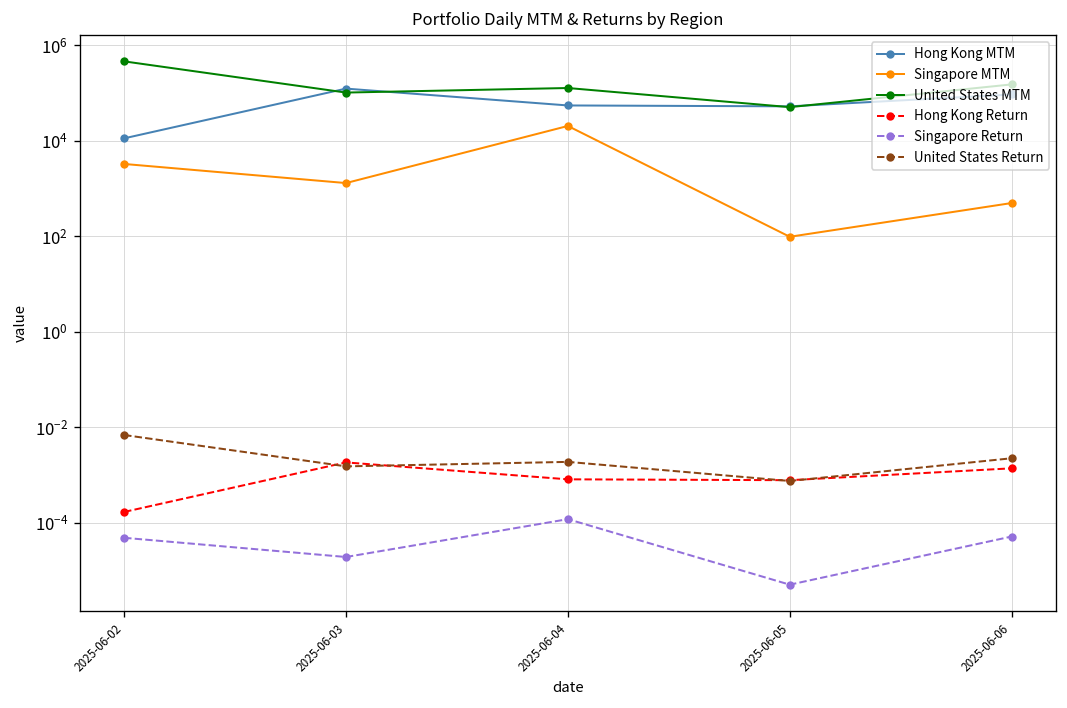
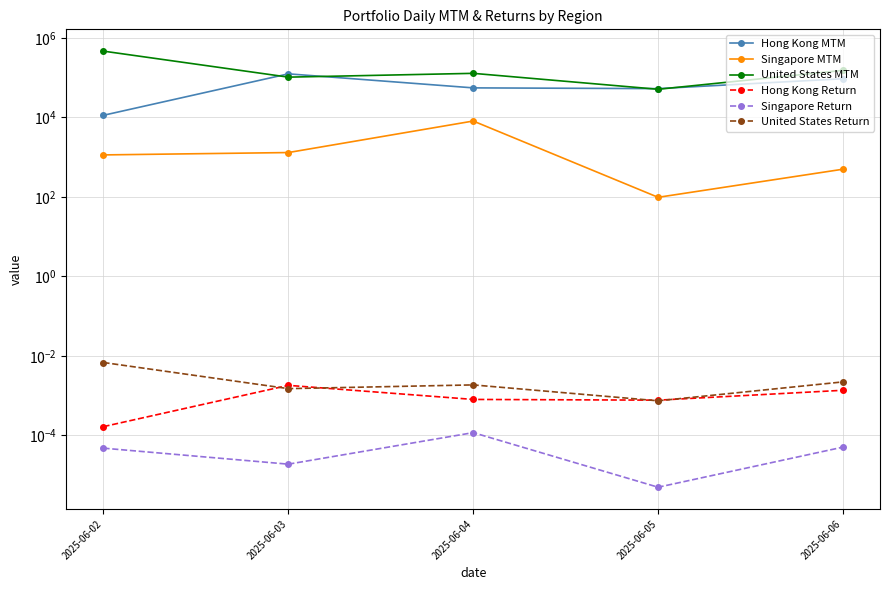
Singapore MTM, 2025-06-02: 3000 -> 1100
Singapore MTM, 2025-06-04: 20000 -> 8000
